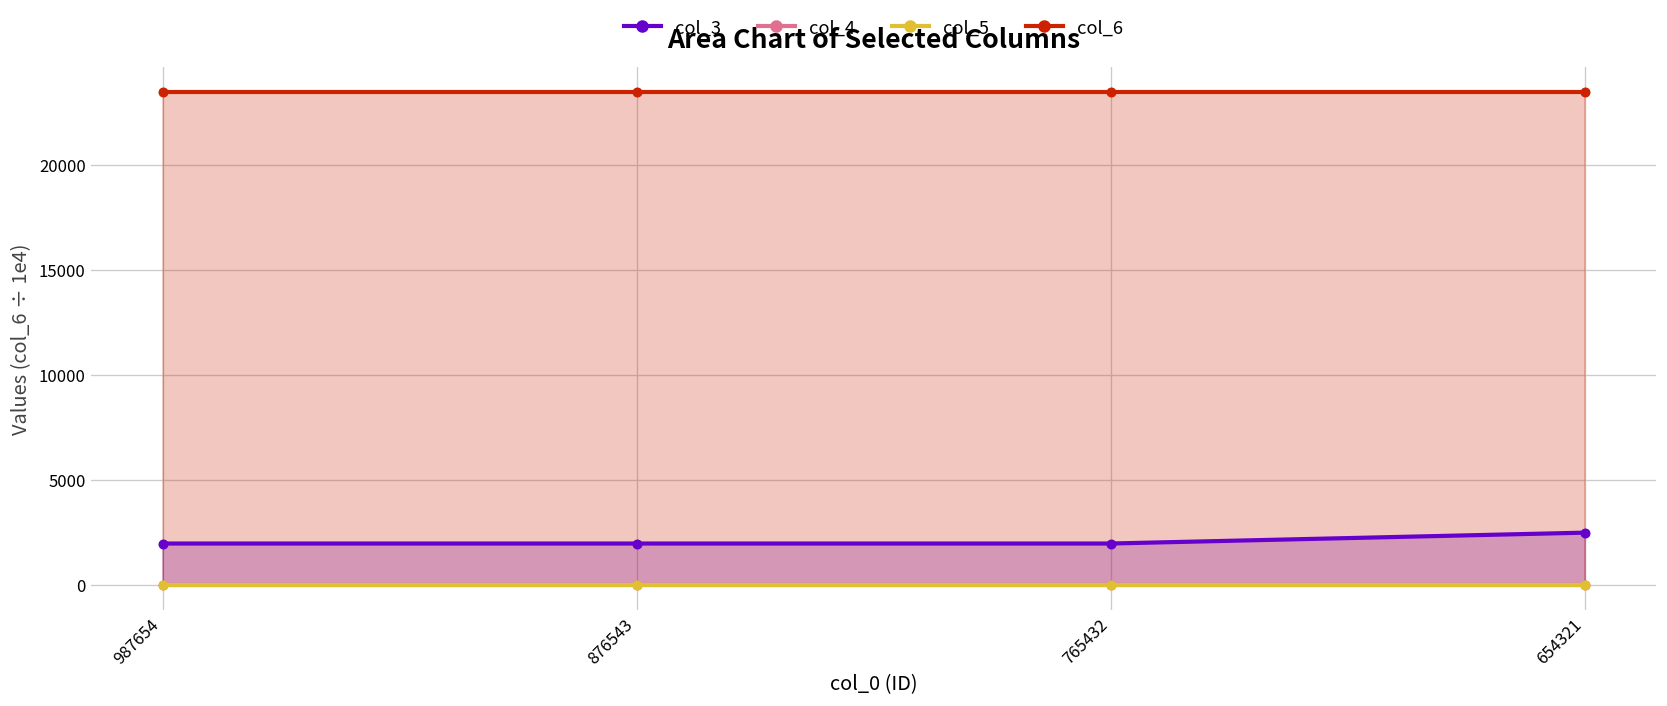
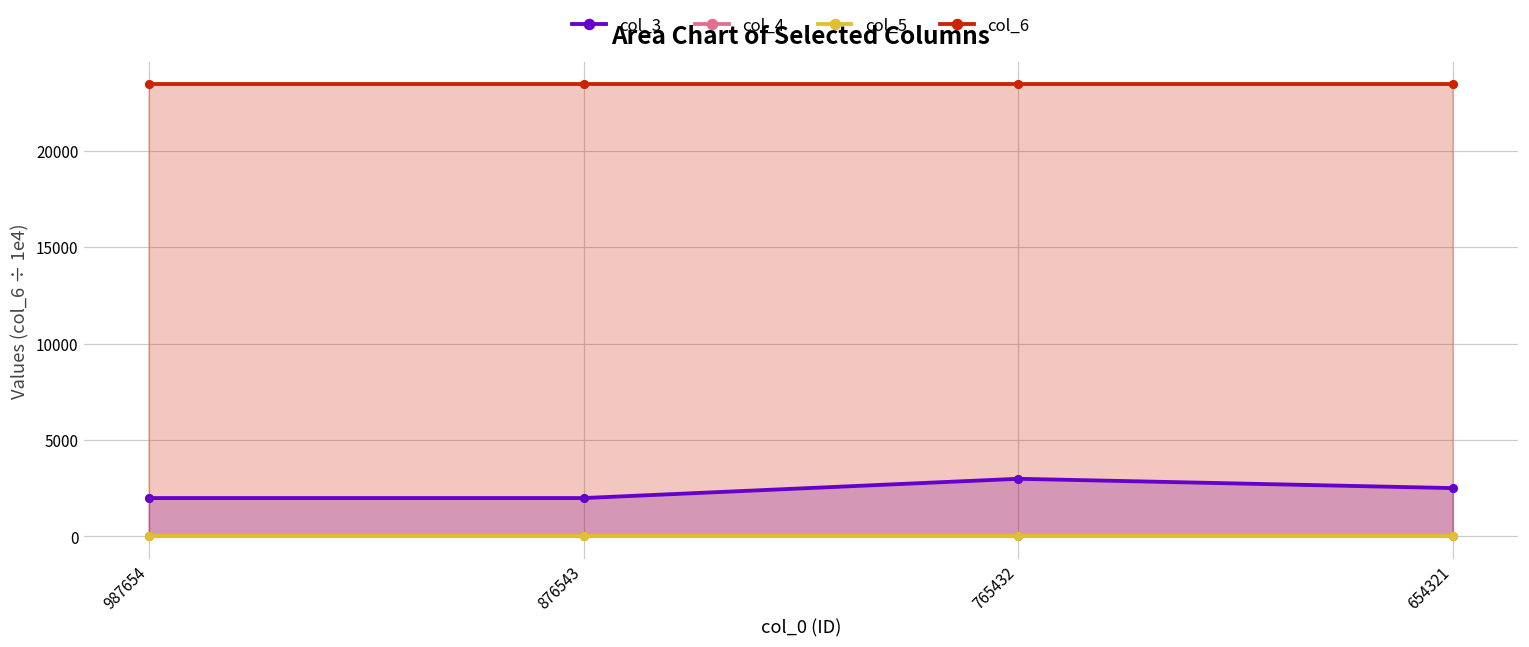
col_3, 765432: 2000 -> 3000
